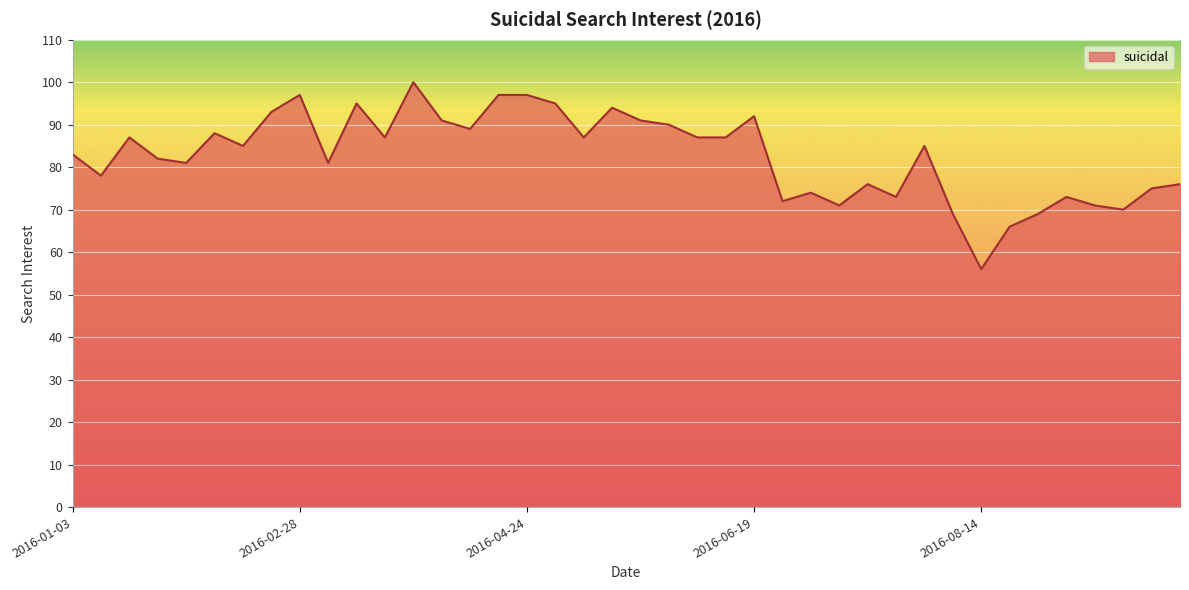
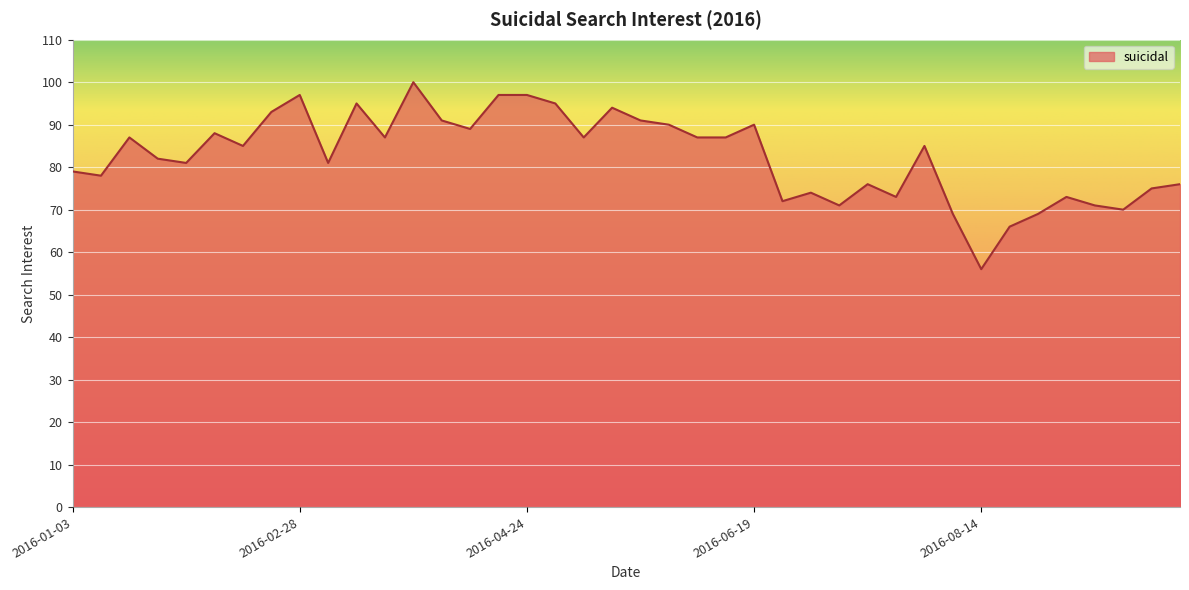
2016-01-03: 83 -> 79
2016-06-19: 92 -> 90
